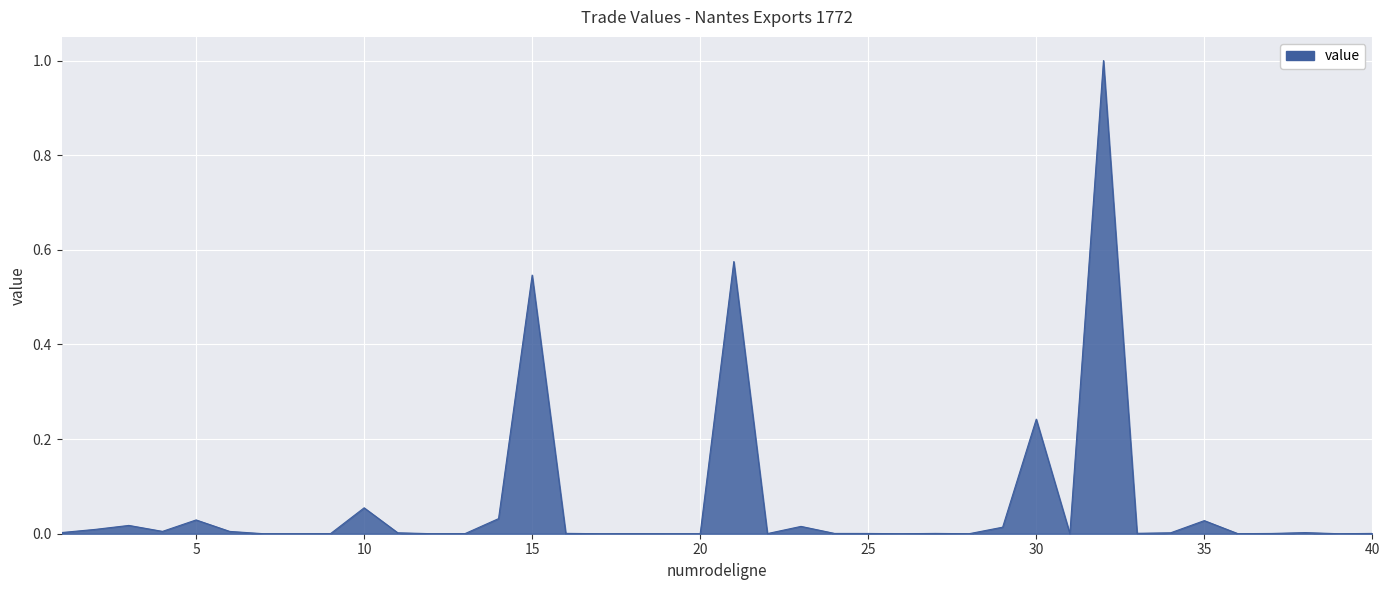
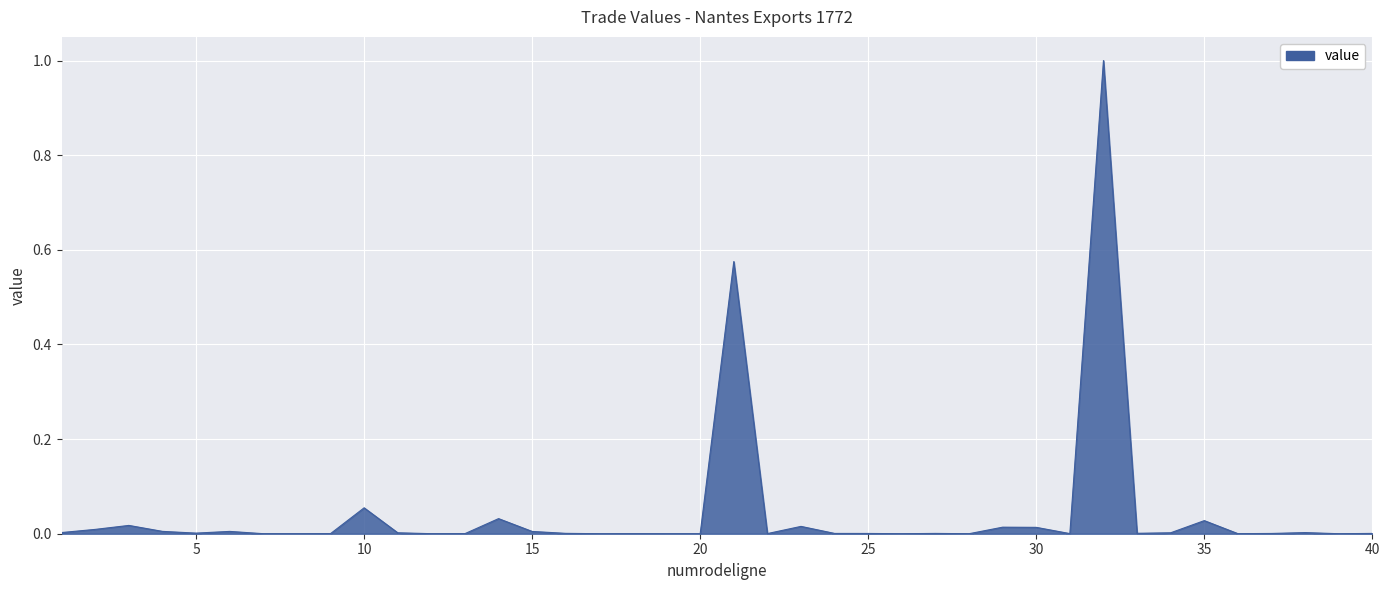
5: 0.03 -> 0.00
15: 0.55 -> 0.00
30: 0.24 -> 0.01
